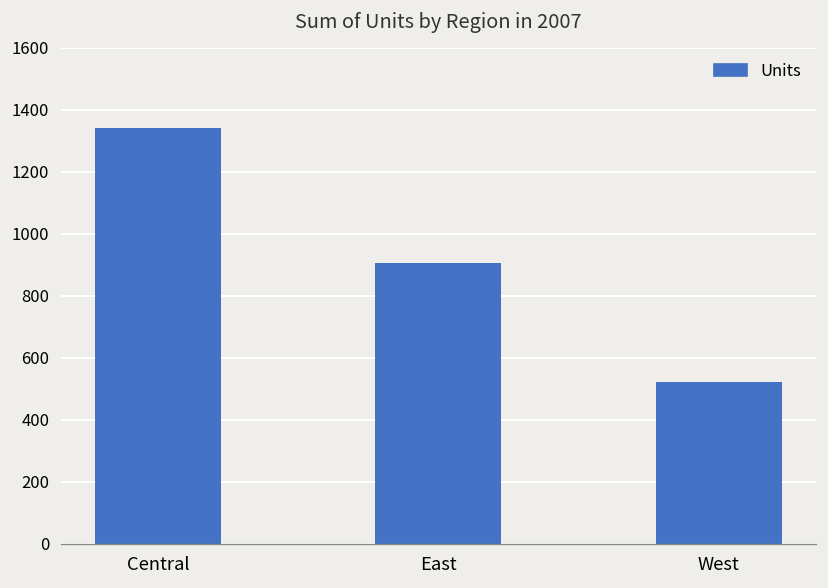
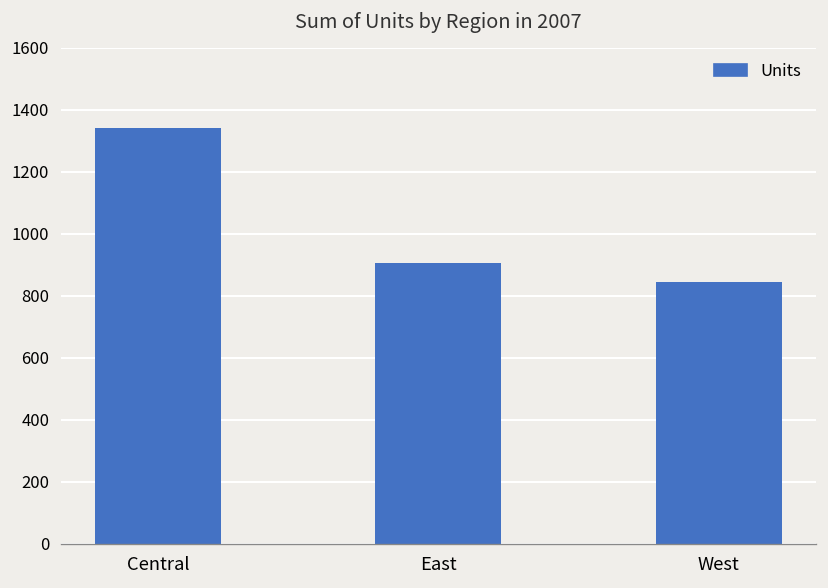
West: 520 -> 840
